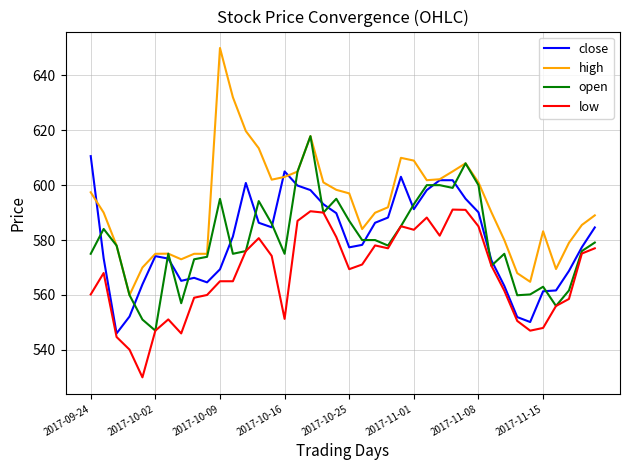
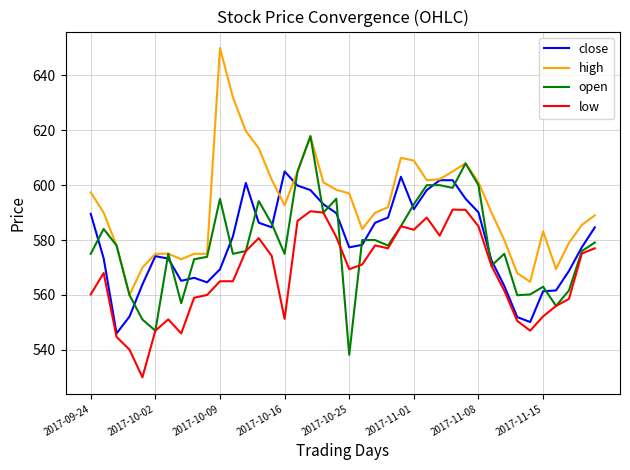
close, 2017-09-24: 611 -> 590
high, 2017-10-16: 603 -> 593
open, 2017-10-25: 587 -> 538
low, 2017-11-15: 548 -> 552
